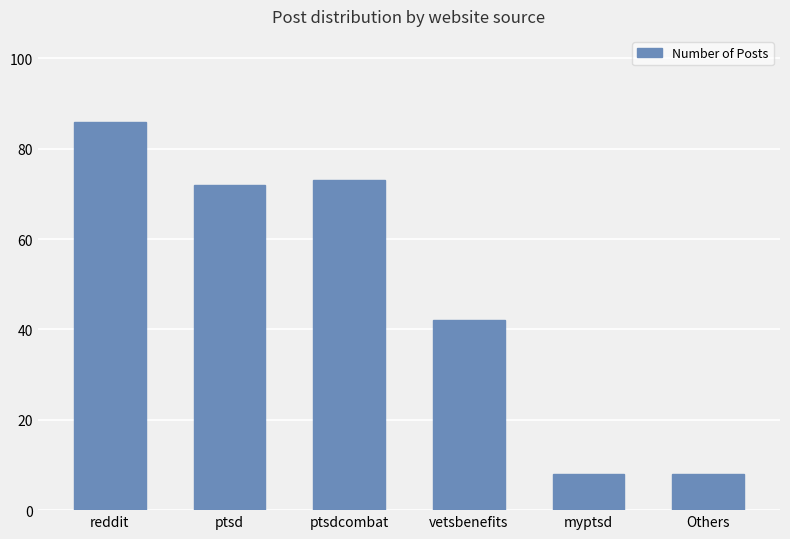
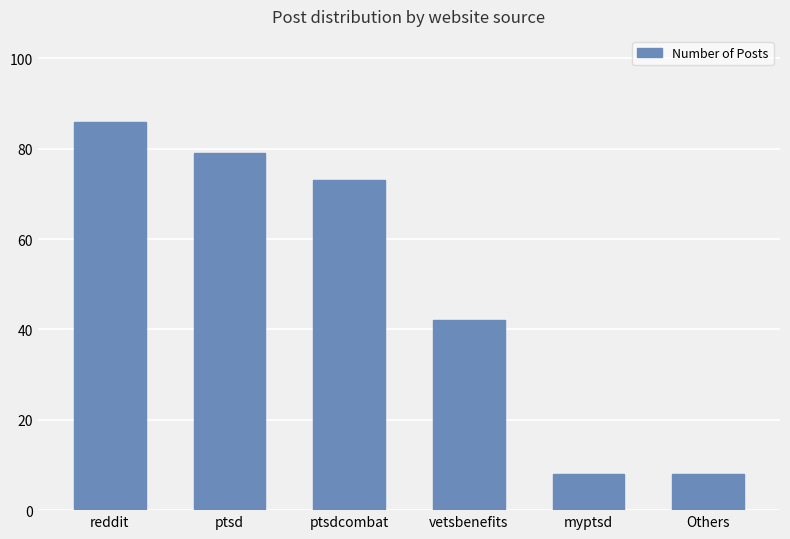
ptsd: 72 -> 79
